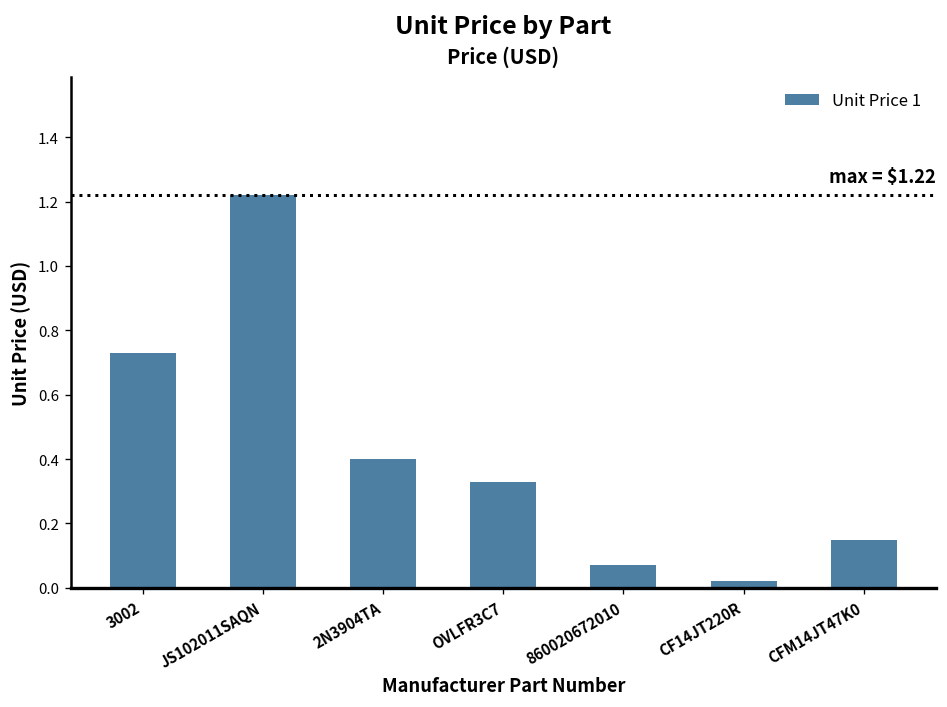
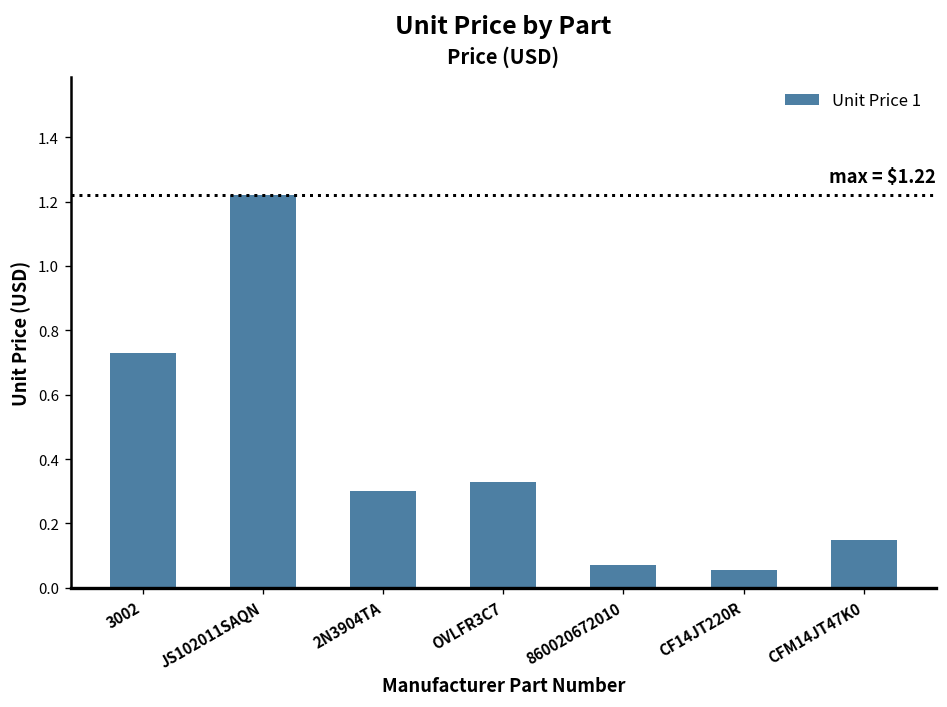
2N3904TA: 0.4 -> 0.3
CF14JT220R: 0.02 -> 0.05
